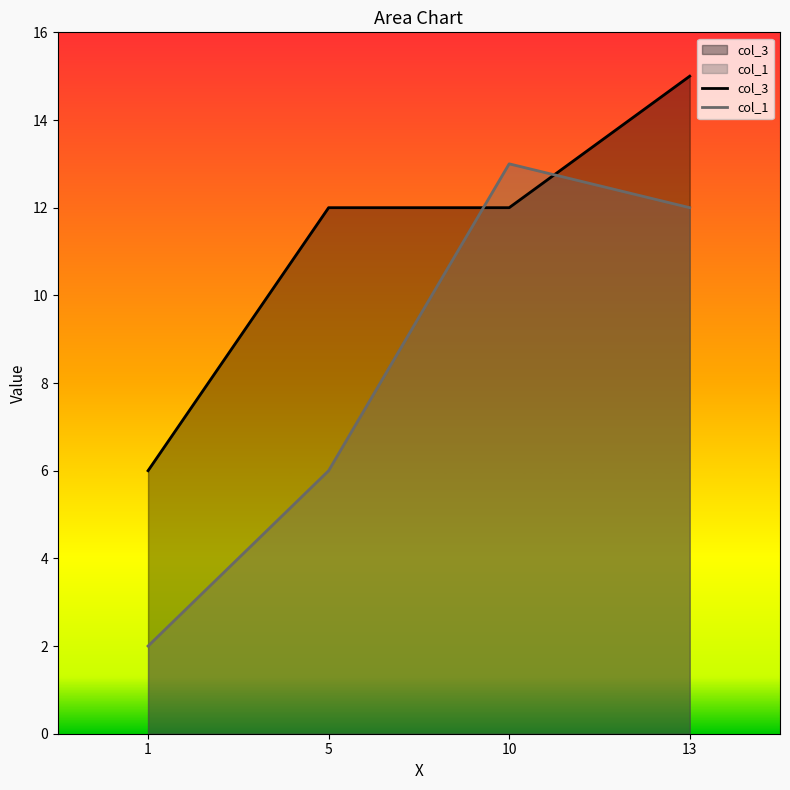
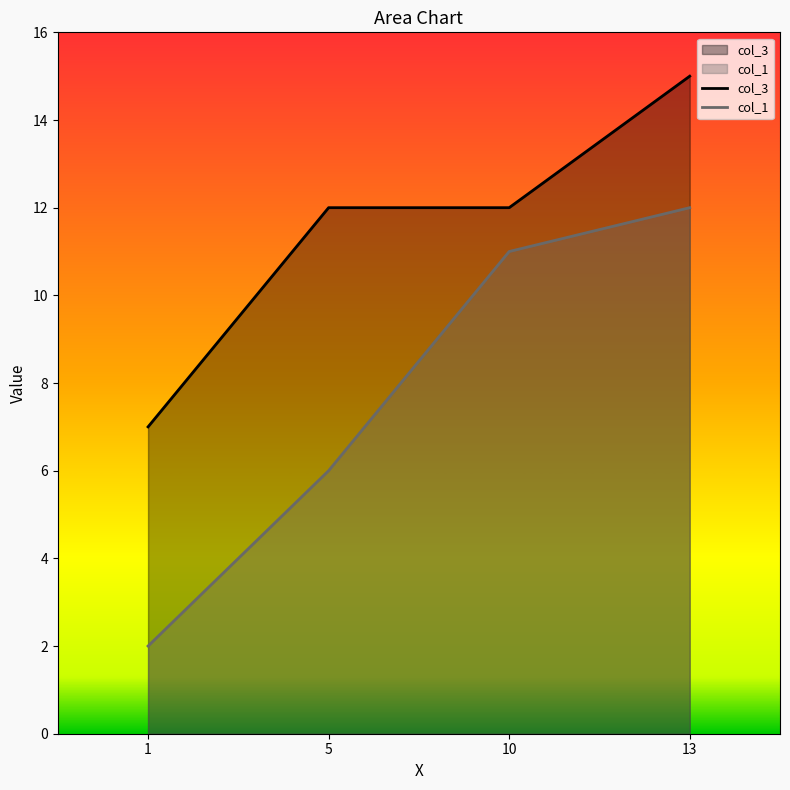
col_3, 1: 6 -> 7
col_1, 10: 13 -> 11
